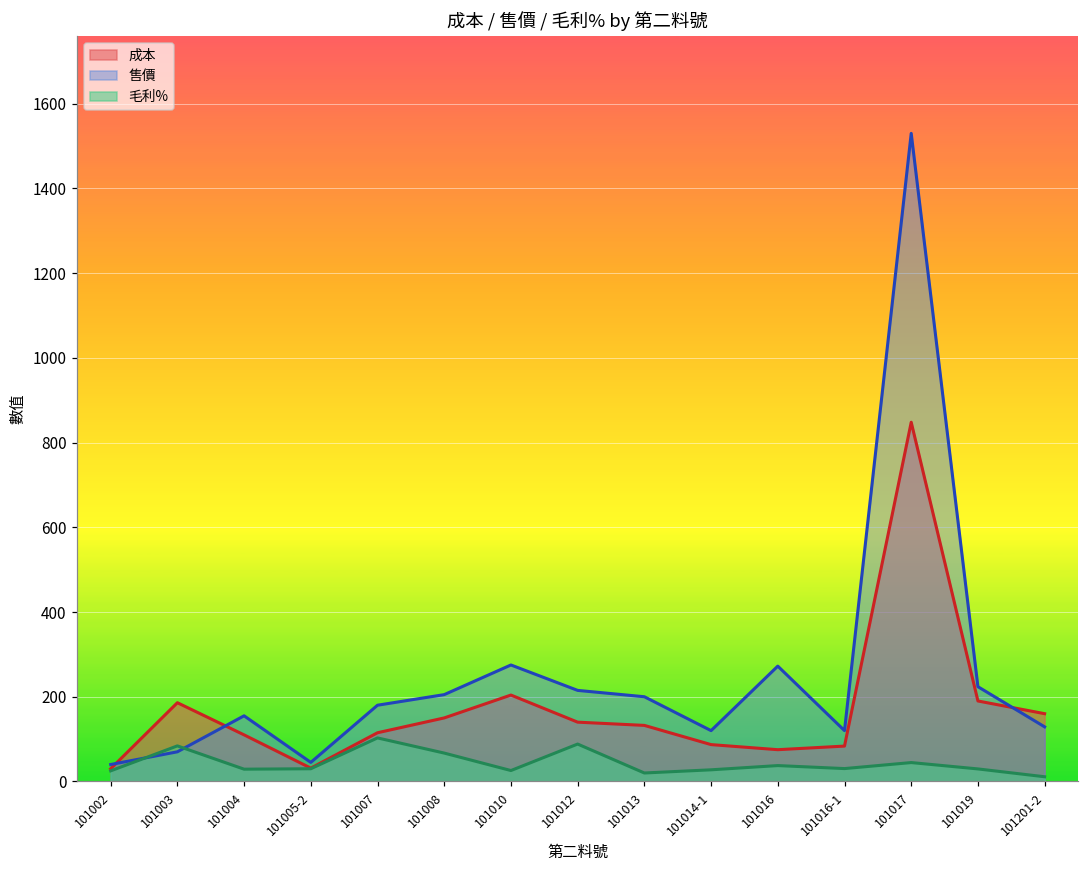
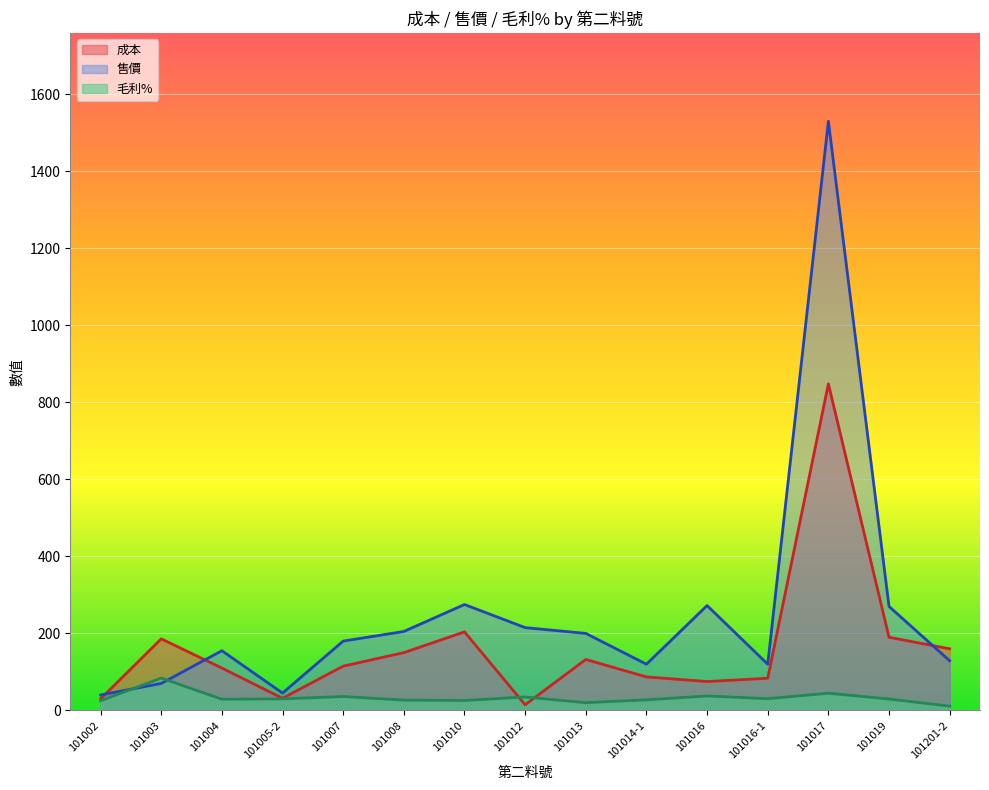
毛利%, 101007: 100 -> 40
毛利%, 101008: 70 -> 30
成本, 101012: 140 -> 10
毛利%, 101012: 90 -> 30
售價, 101019: 220 -> 270
